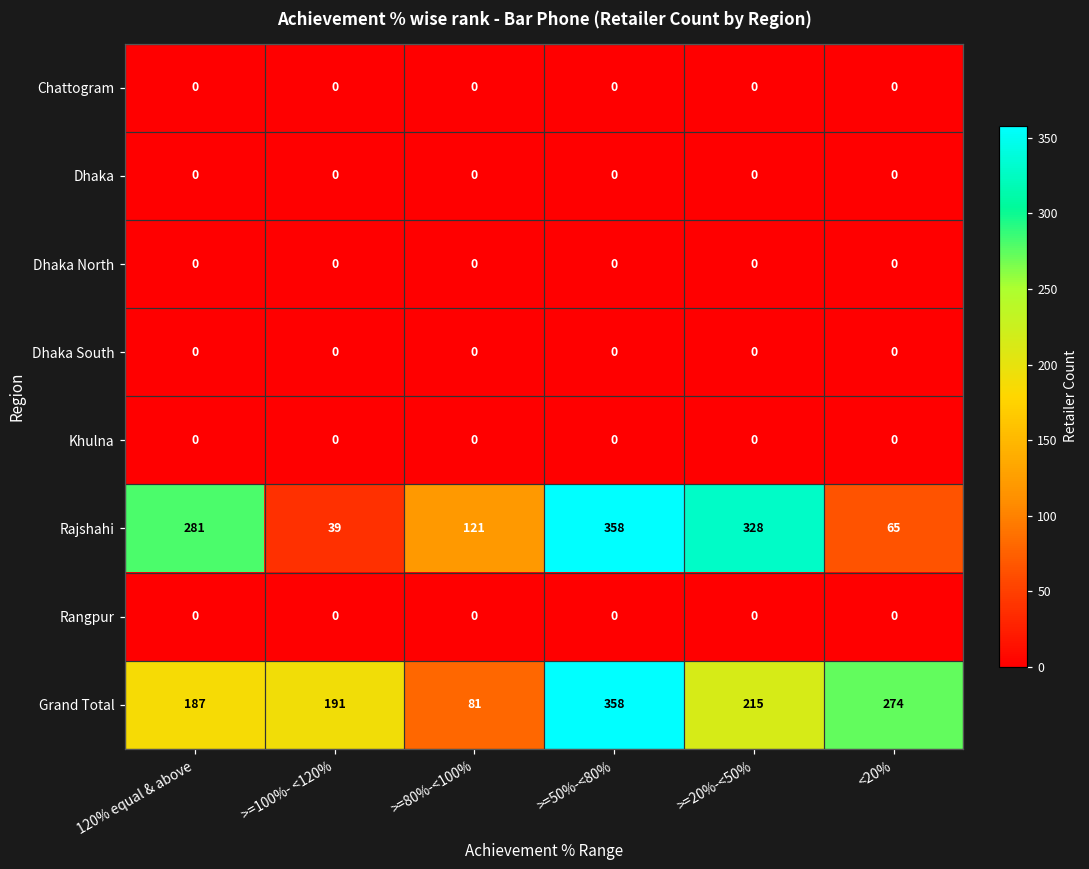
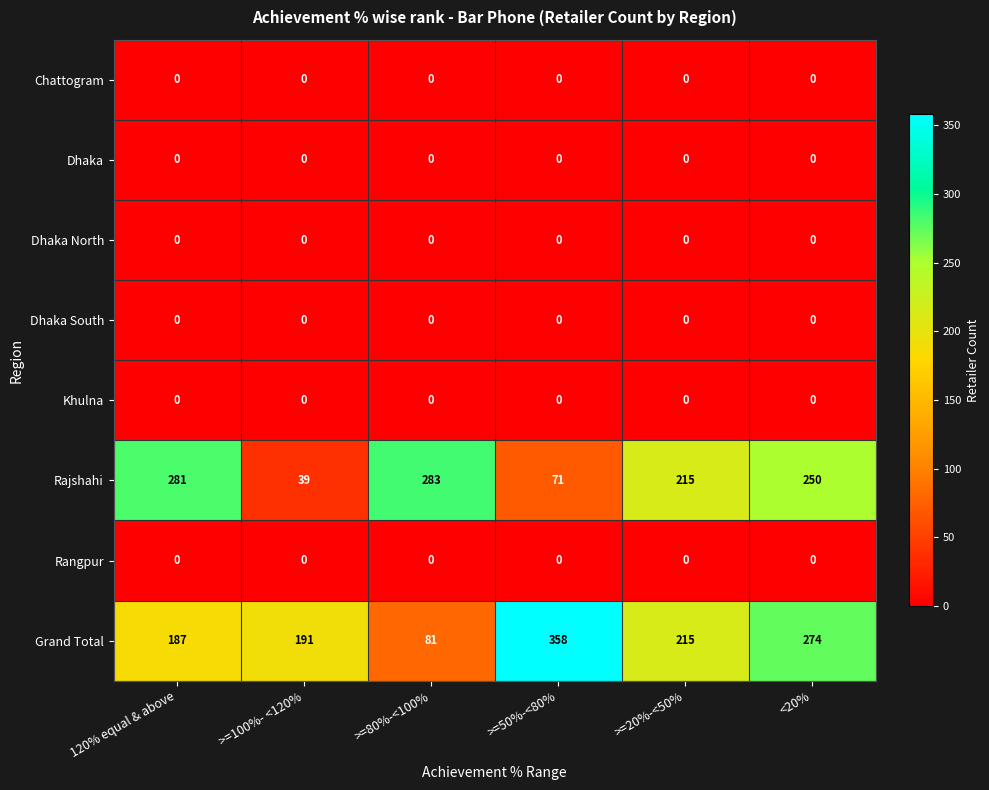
Rajshahi, >=80%-<100%: 121 -> 283
Rajshahi, >=50%-<80%: 358 -> 71
Rajshahi, >=20%-<50%: 328 -> 215
Rajshahi, <20%: 65 -> 250
